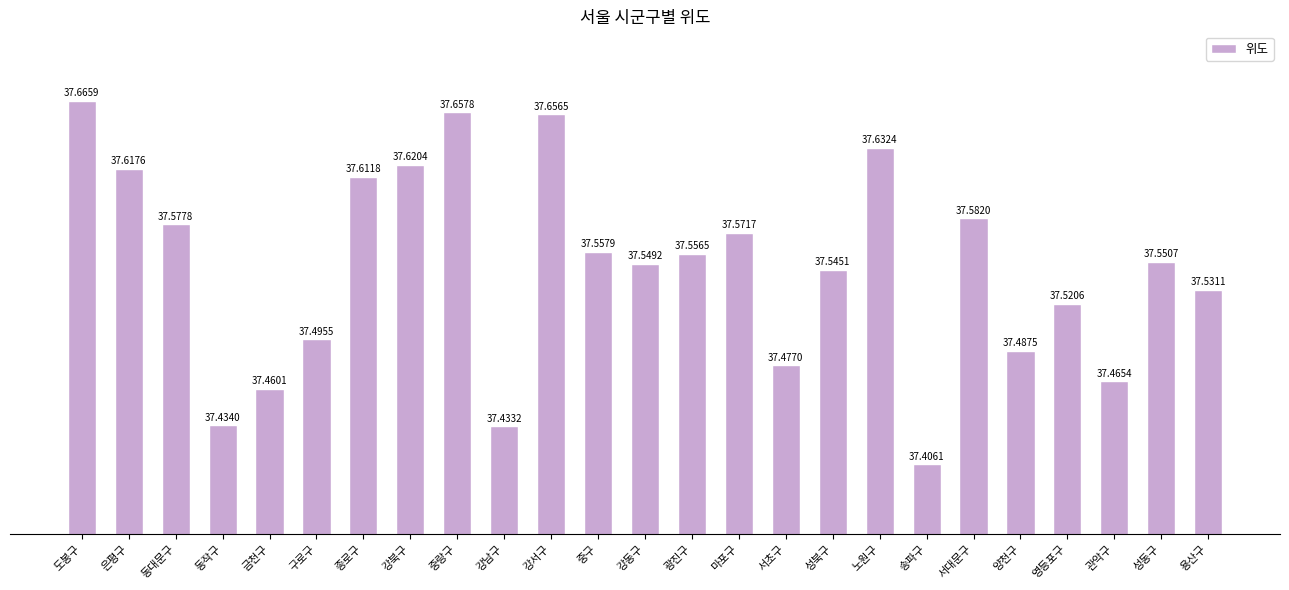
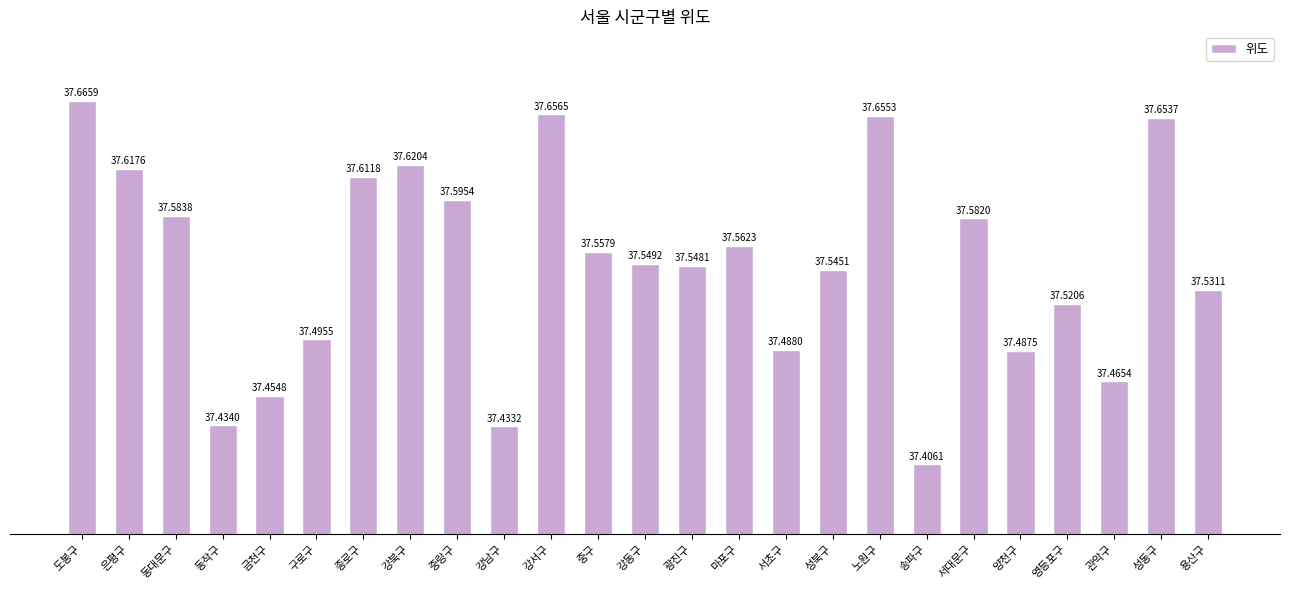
동대문구: 37.5778 -> 37.5838
금천구: 37.4601 -> 37.4548
중랑구: 37.6578 -> 37.5954
광진구: 37.5565 -> 37.5481
마포구: 37.5717 -> 37.5623
서초구: 37.4770 -> 37.4880
노원구: 37.6324 -> 37.6553
성동구: 37.5507 -> 37.6537
